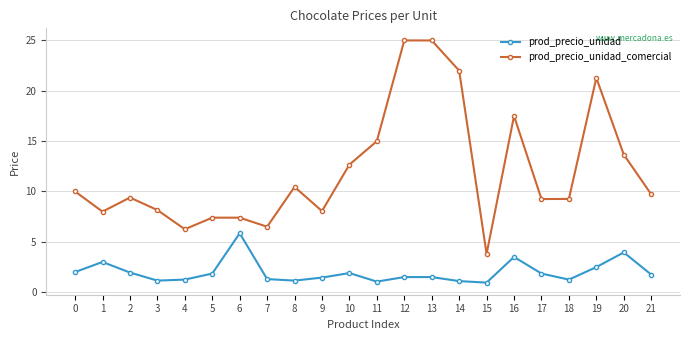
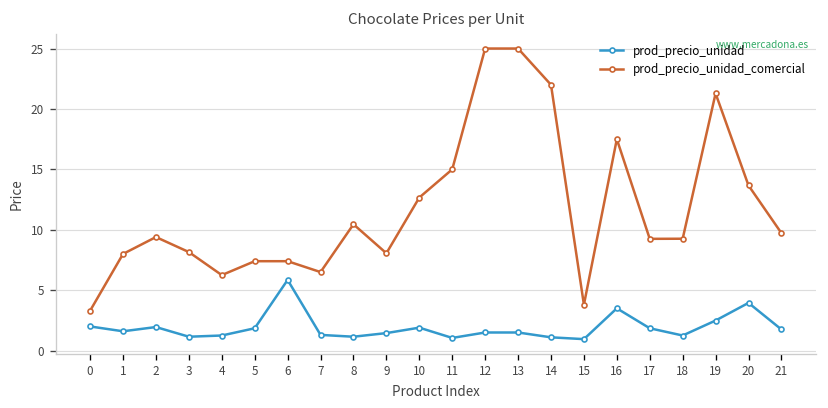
prod_precio_unidad_comercial, 0: 10.0 -> 3.3
prod_precio_unidad, 1: 3.0 -> 1.6
